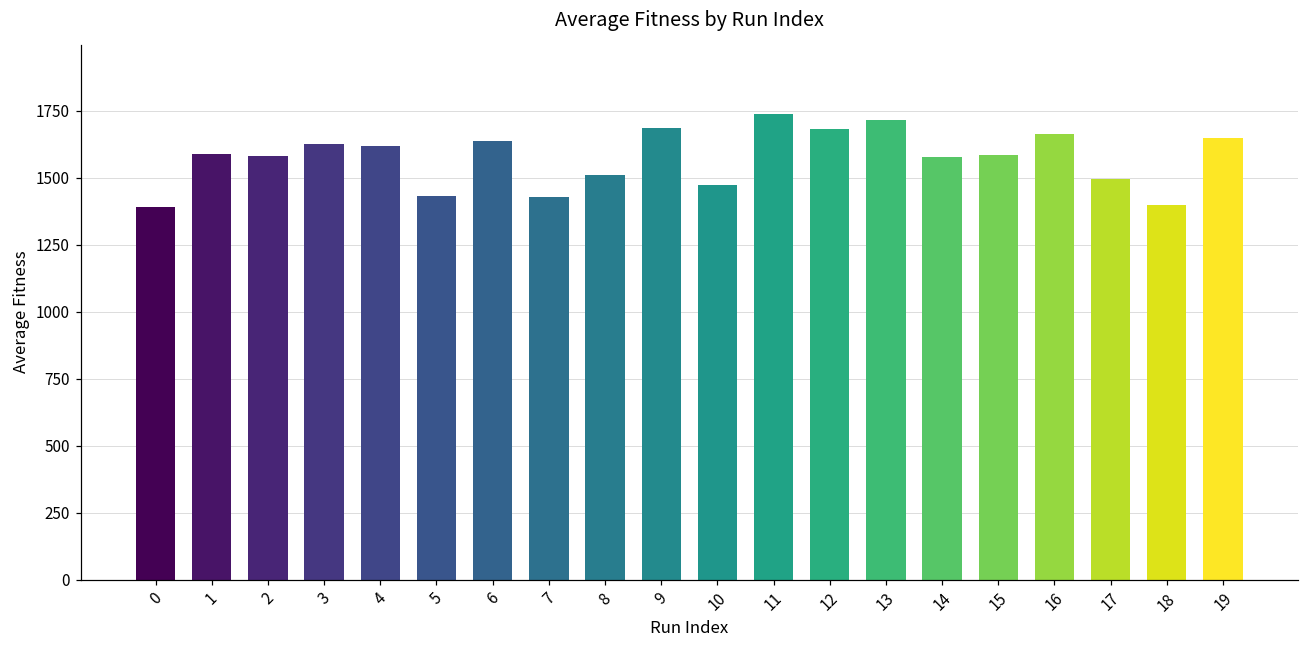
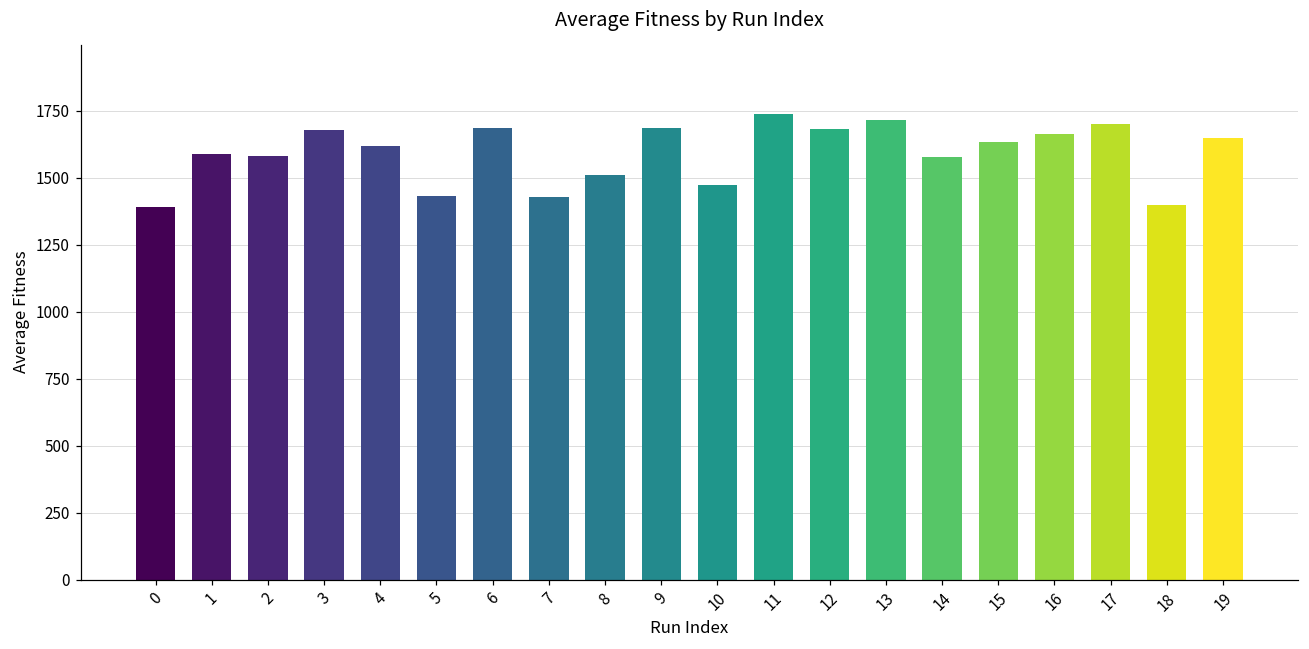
3: 1630 -> 1680
6: 1640 -> 1680
15: 1580 -> 1630
17: 1500 -> 1700
